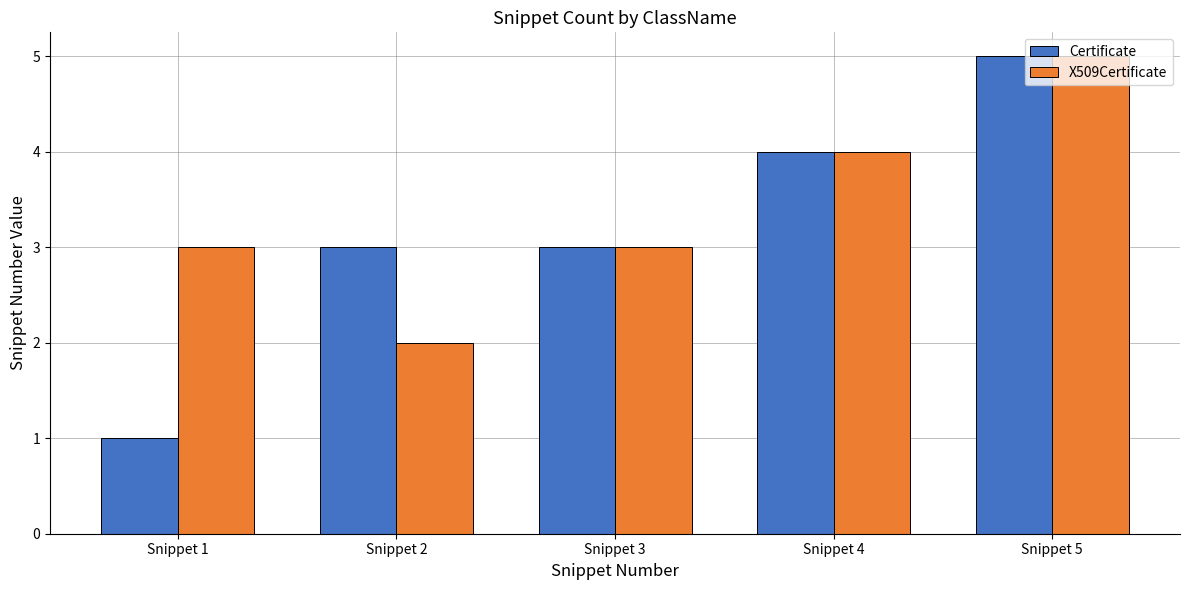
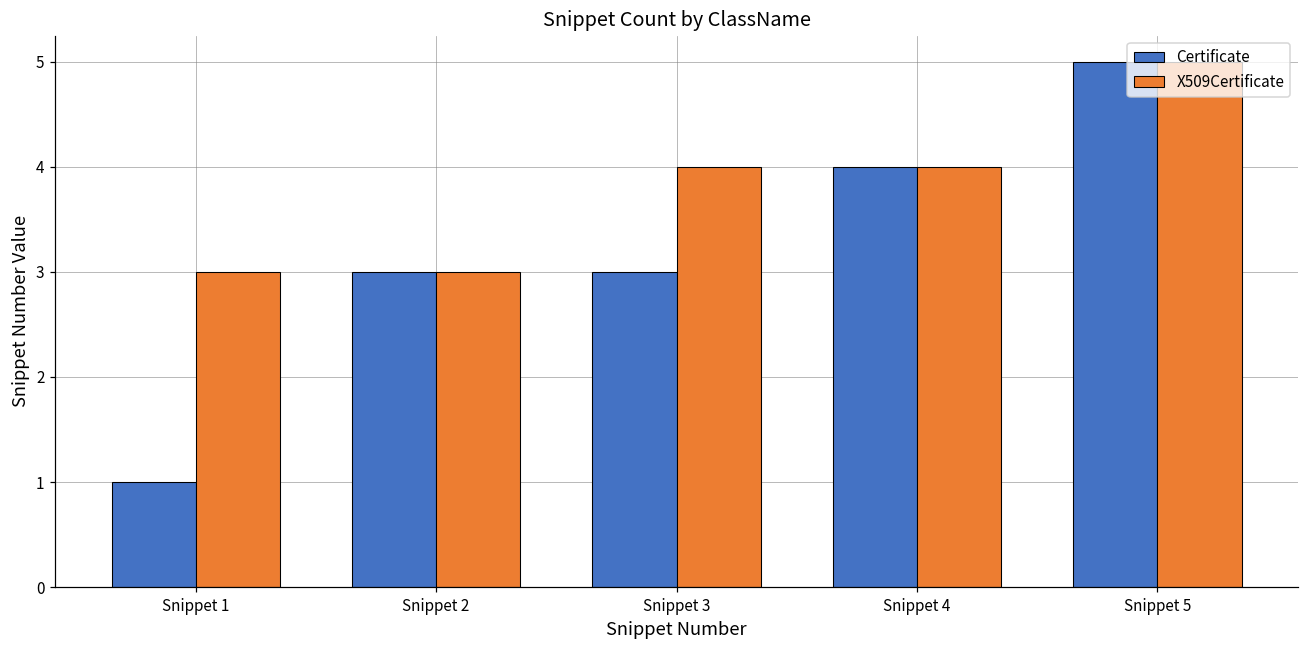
X509Certificate, Snippet 2: 2 -> 3
X509Certificate, Snippet 3: 3 -> 4
